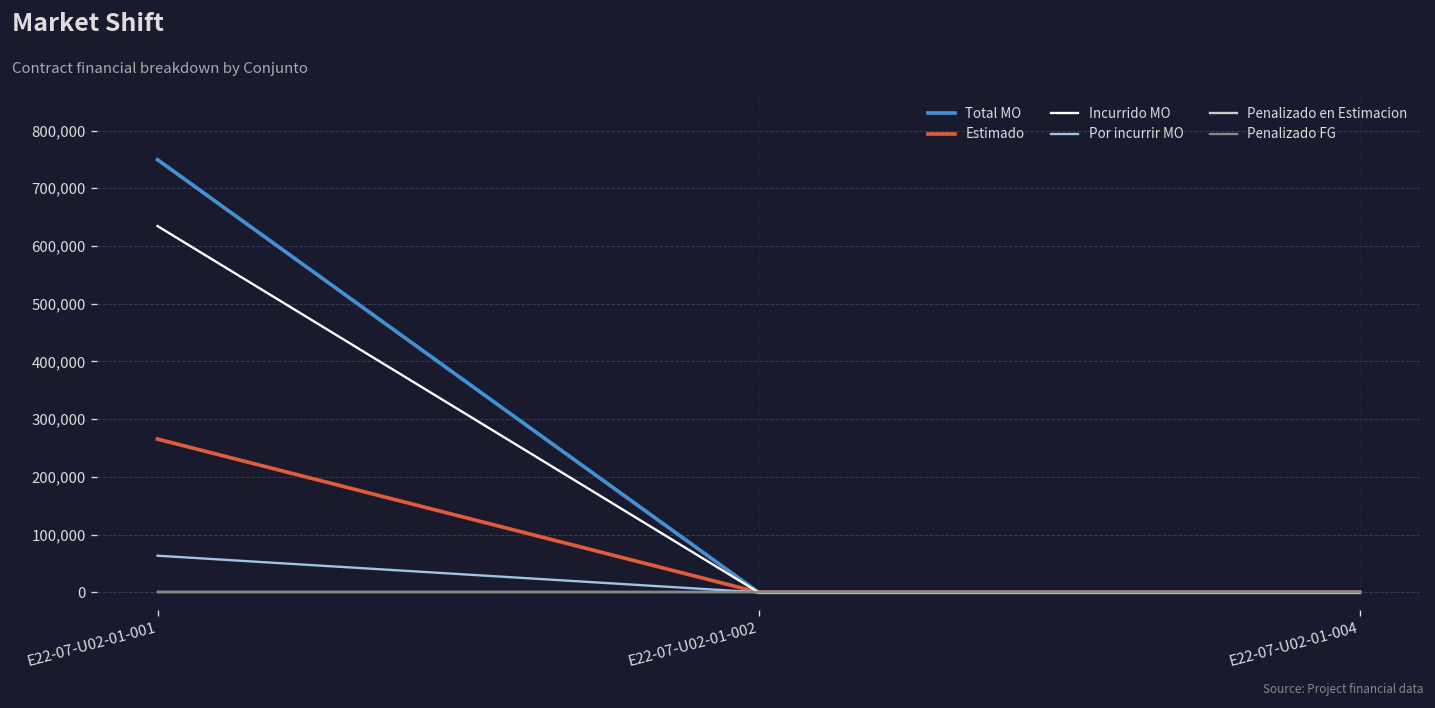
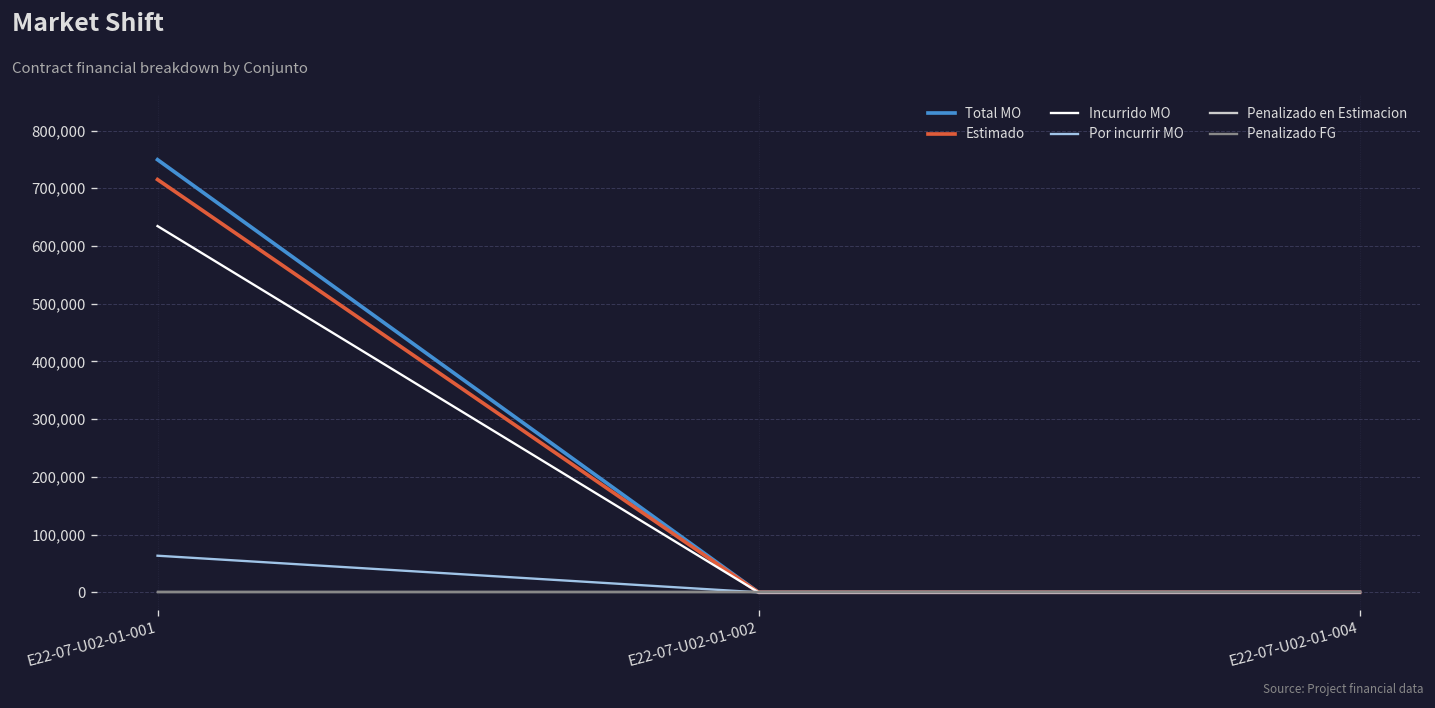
Estimado, E22-07-U02-01-001: 270,000 -> 720,000
